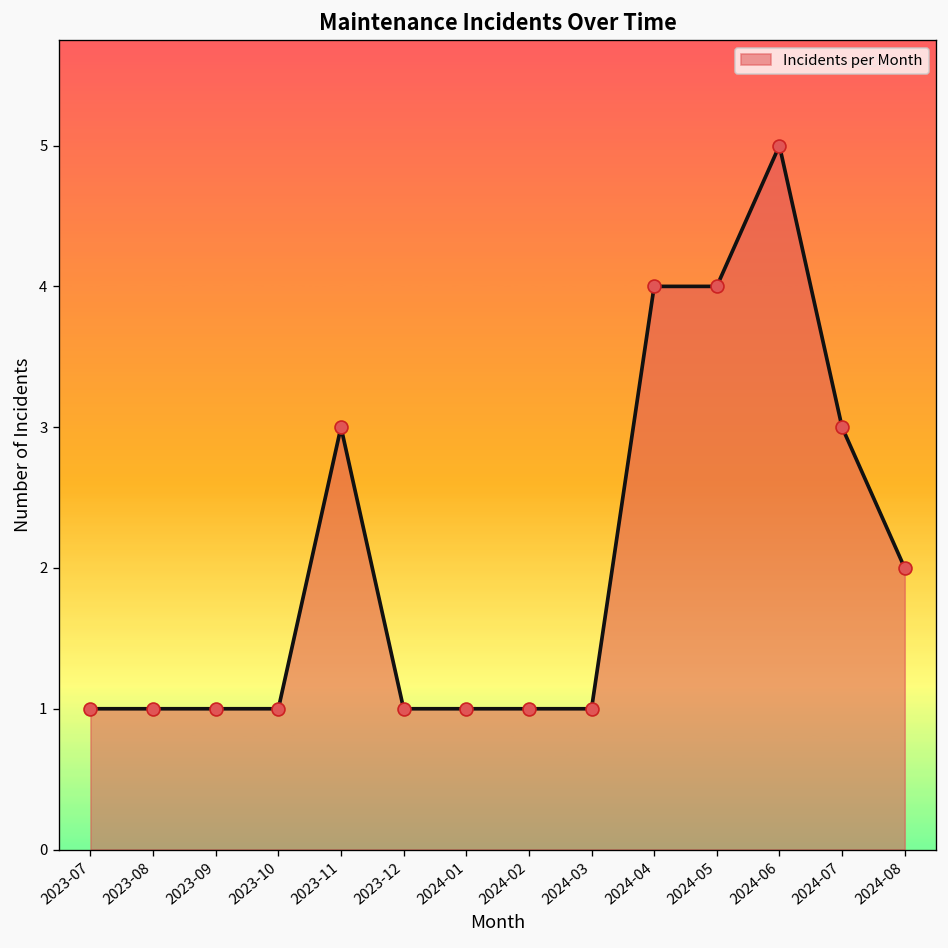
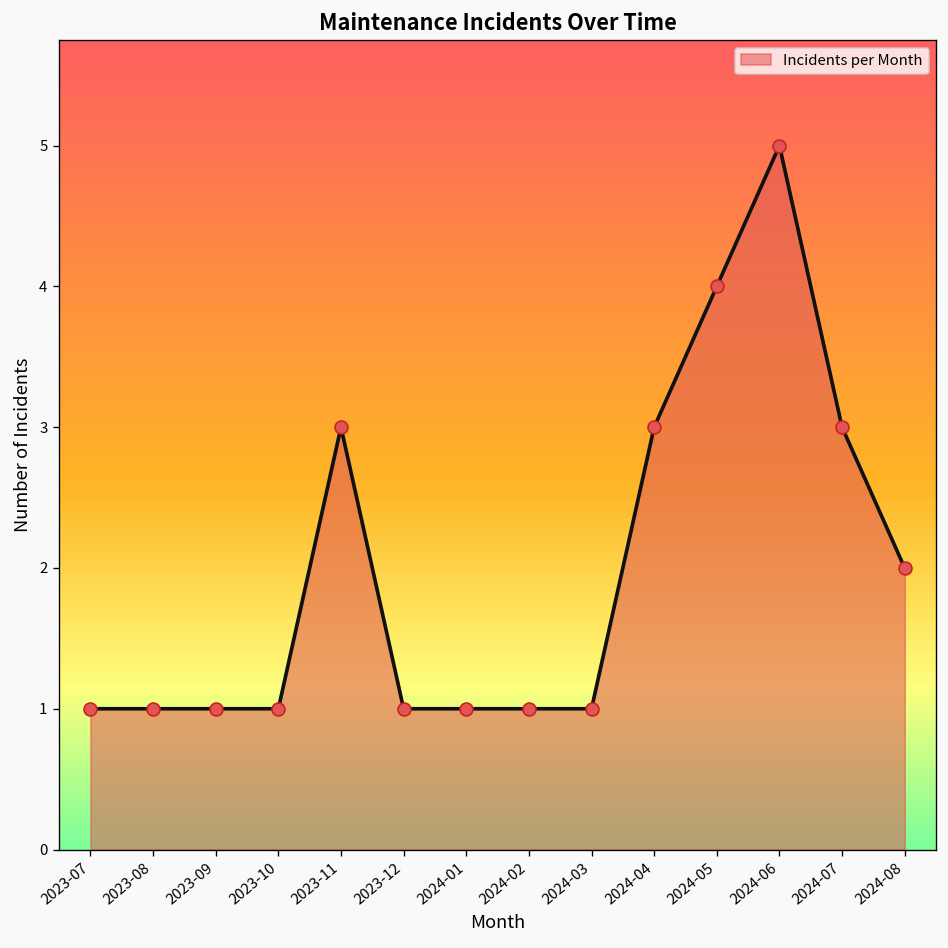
2024-04: 4 -> 3
